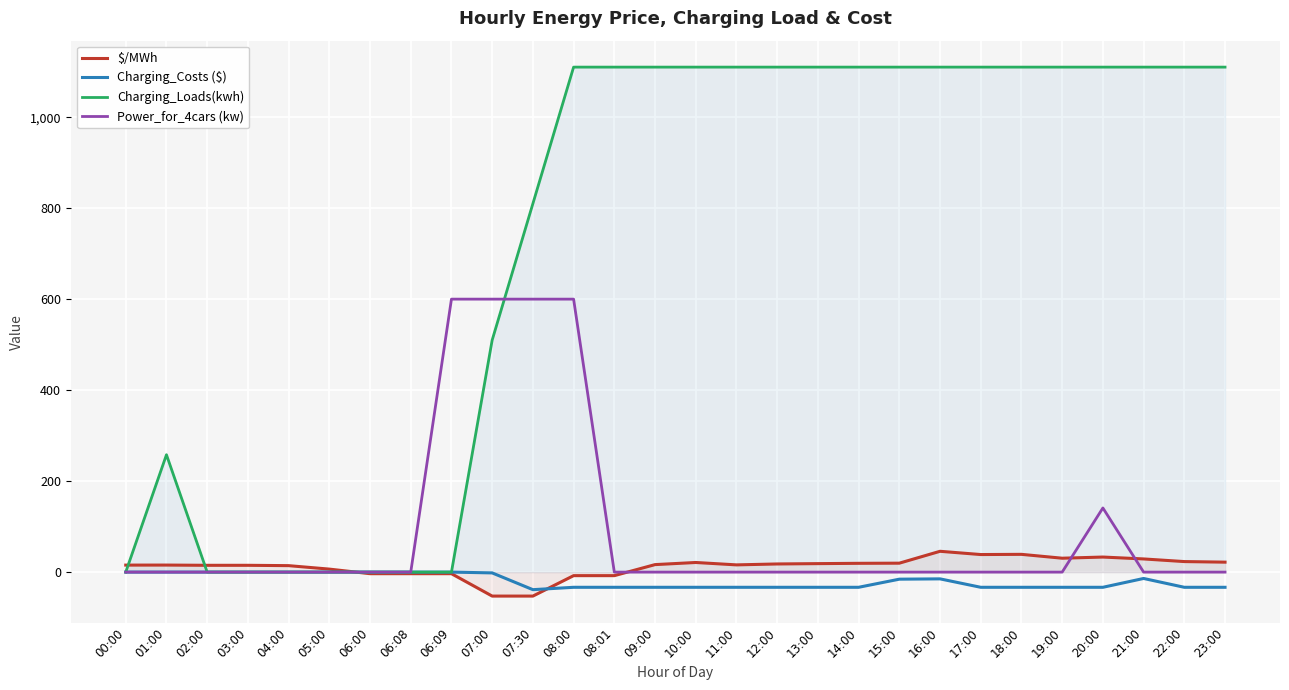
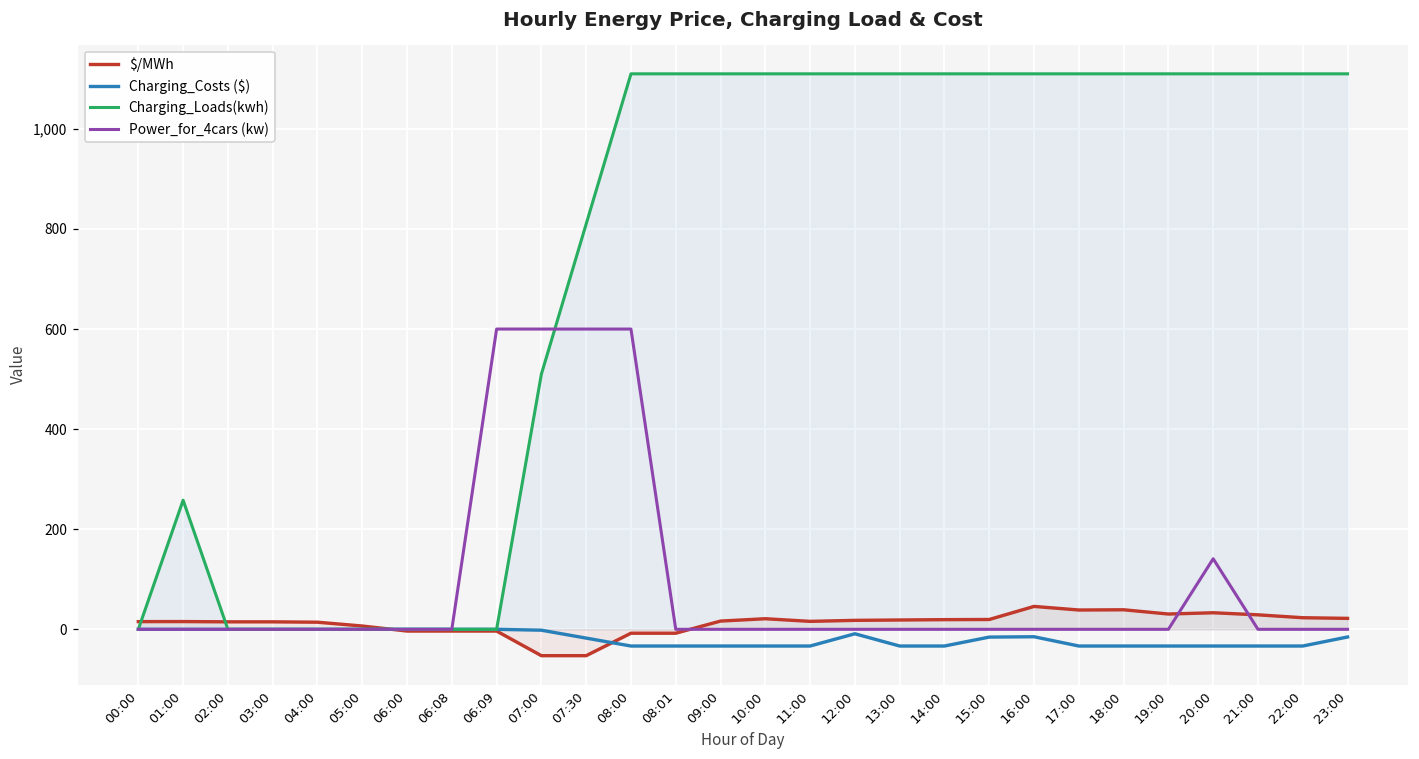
Charging_Costs ($), 07:30: -40 -> -20
Charging_Costs ($), 12:00: -30 -> -10
Charging_Costs ($), 21:00: -10 -> -30
Charging_Costs ($), 23:00: -30 -> -20
